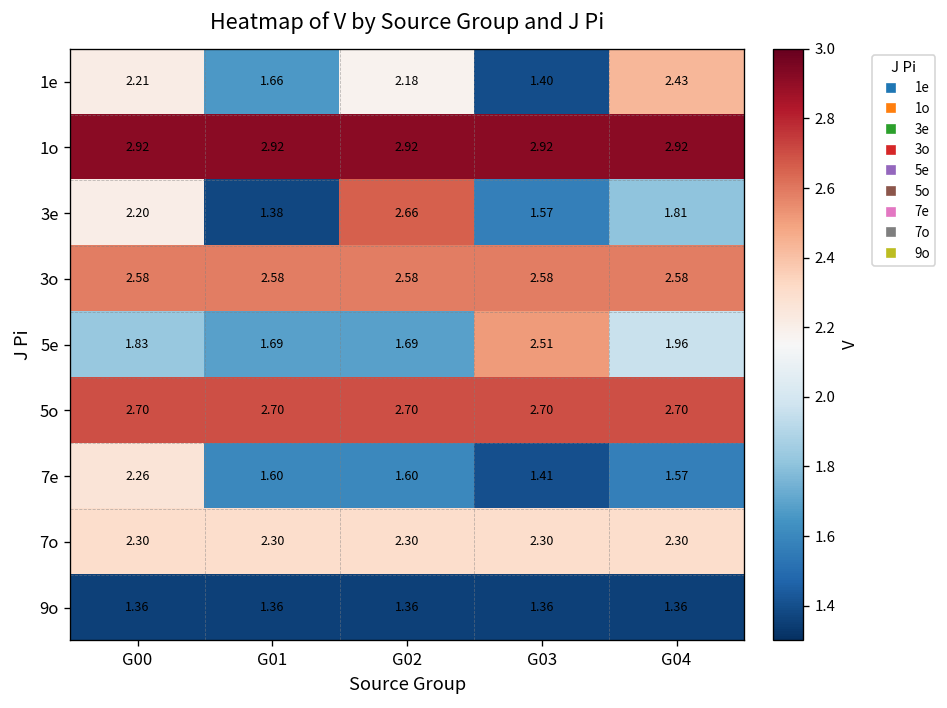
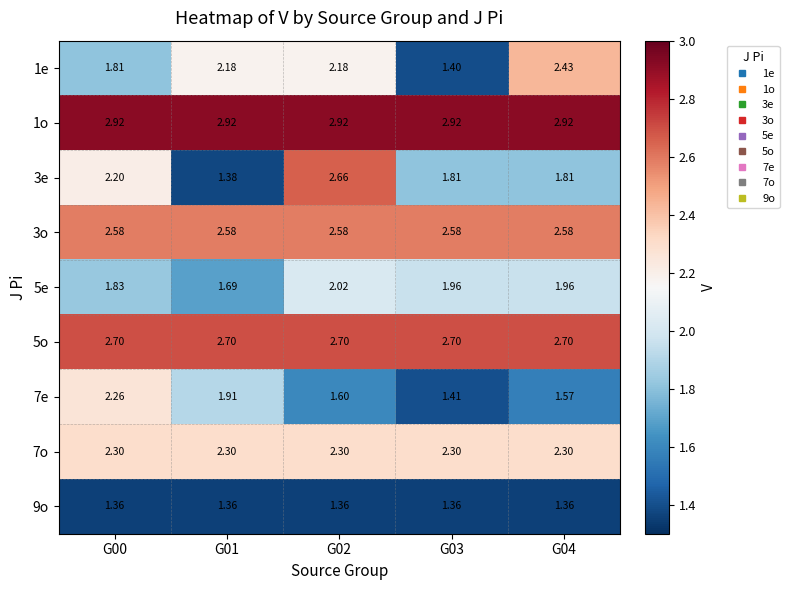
1e, G00: 2.21 -> 1.81
1e, G01: 1.66 -> 2.18
3e, G03: 1.57 -> 1.81
5e, G02: 1.69 -> 2.02
5e, G03: 2.51 -> 1.96
7e, G01: 1.60 -> 1.91
